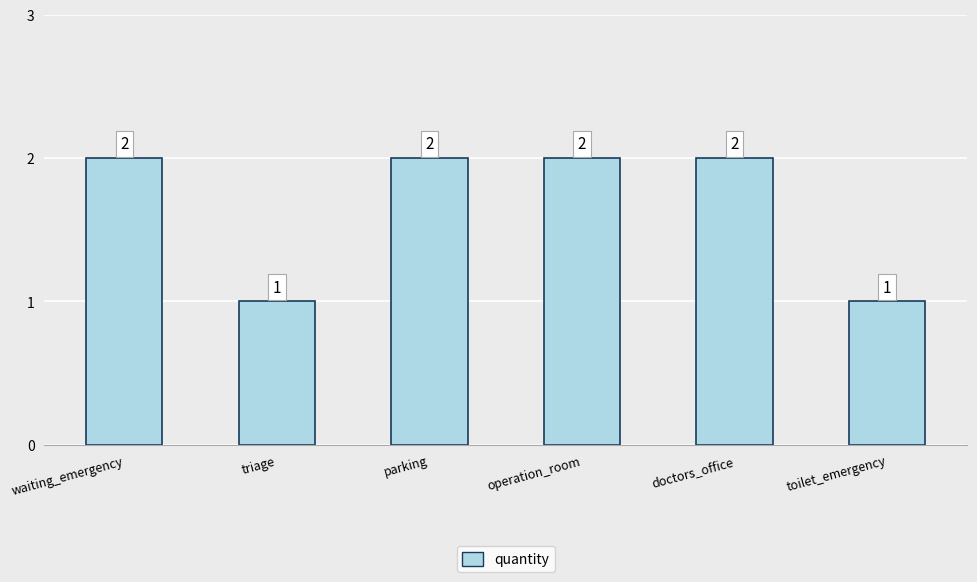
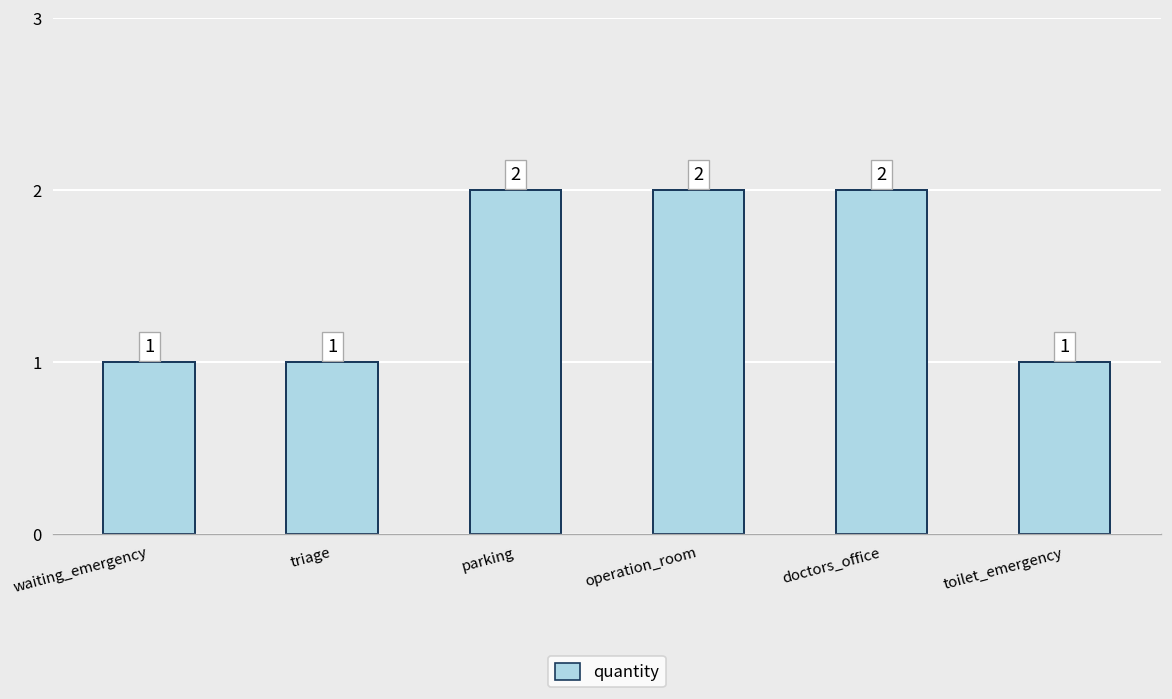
waiting_emergency: 2 -> 1
